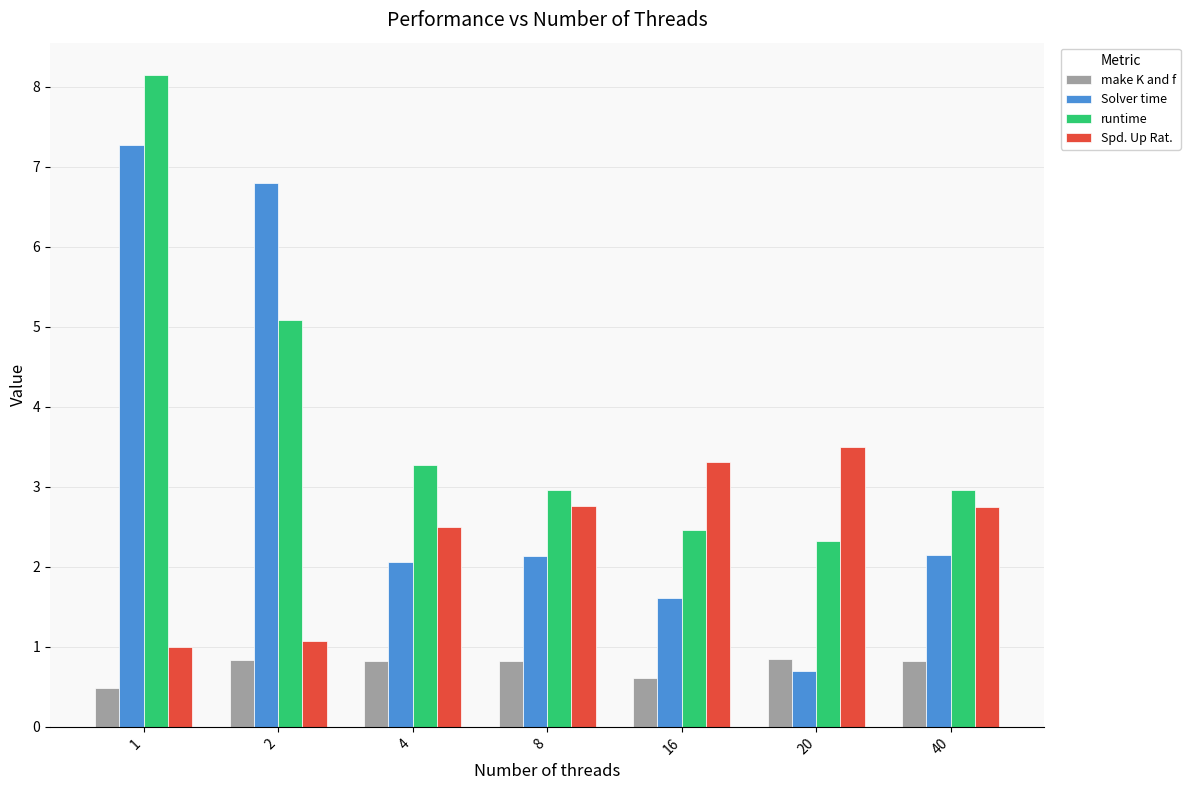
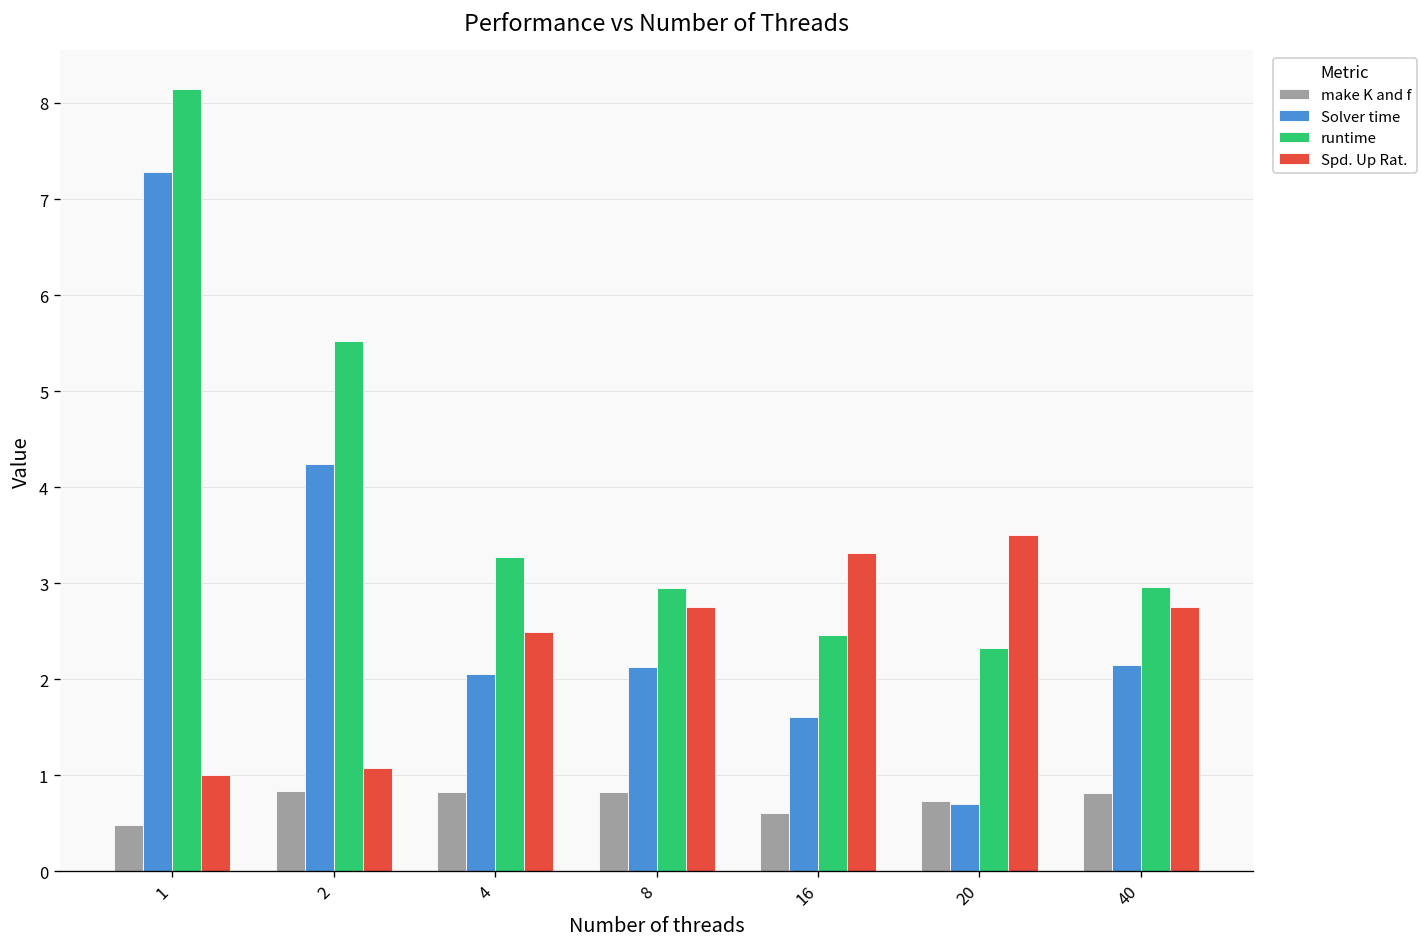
Solver time, 2: 6.8 -> 4.2
runtime, 2: 5.1 -> 5.5
make K and f, 20: 0.9 -> 0.7
